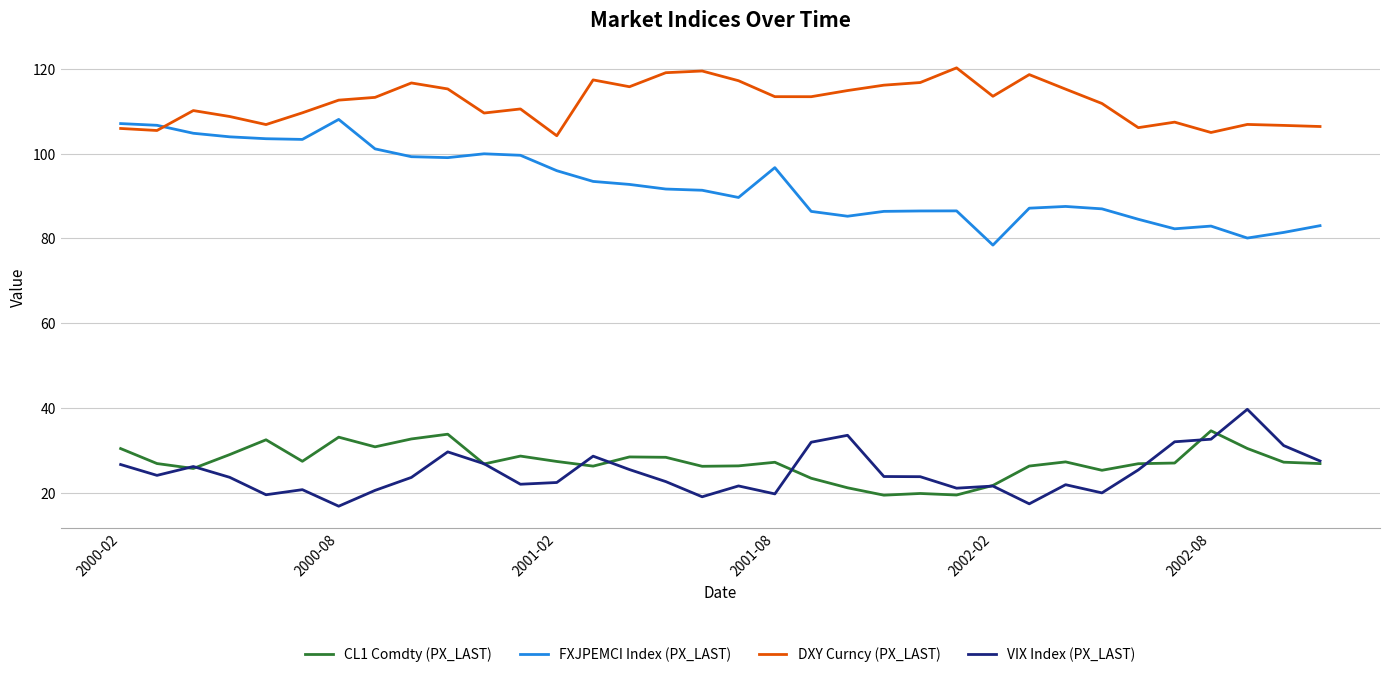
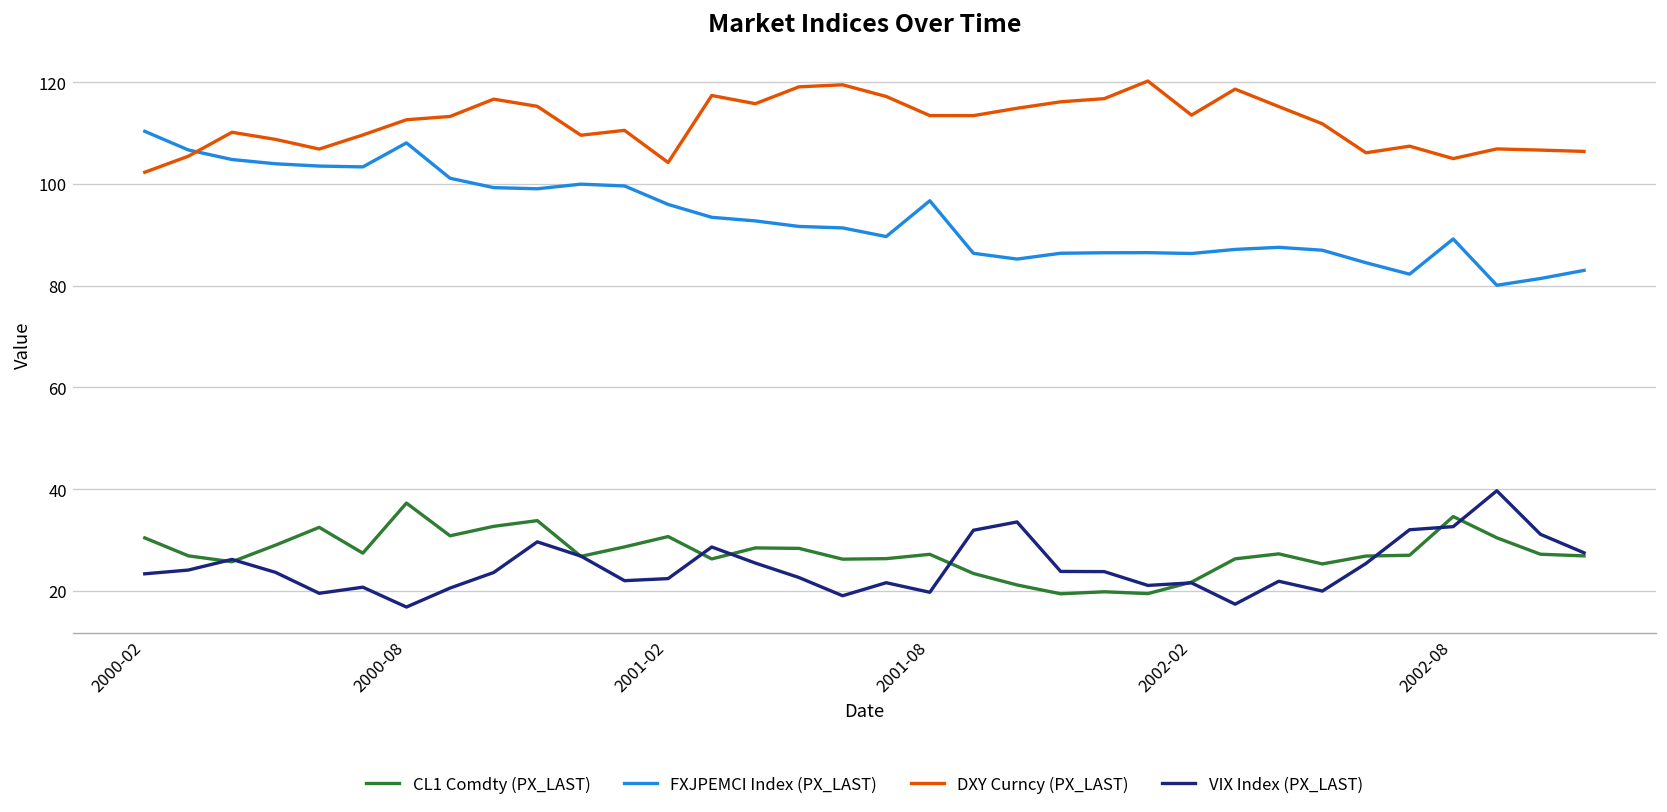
FXJPEMCI Index (PX_LAST), 2000-02: 107 -> 110
DXY Curncy (PX_LAST), 2000-02: 106 -> 102
VIX Index (PX_LAST), 2000-02: 27 -> 23
CL1 Comdty (PX_LAST), 2000-08: 33 -> 37
CL1 Comdty (PX_LAST), 2001-02: 27 -> 31
FXJPEMCI Index (PX_LAST), 2002-02: 78 -> 86
FXJPEMCI Index (PX_LAST), 2002-08: 83 -> 89
